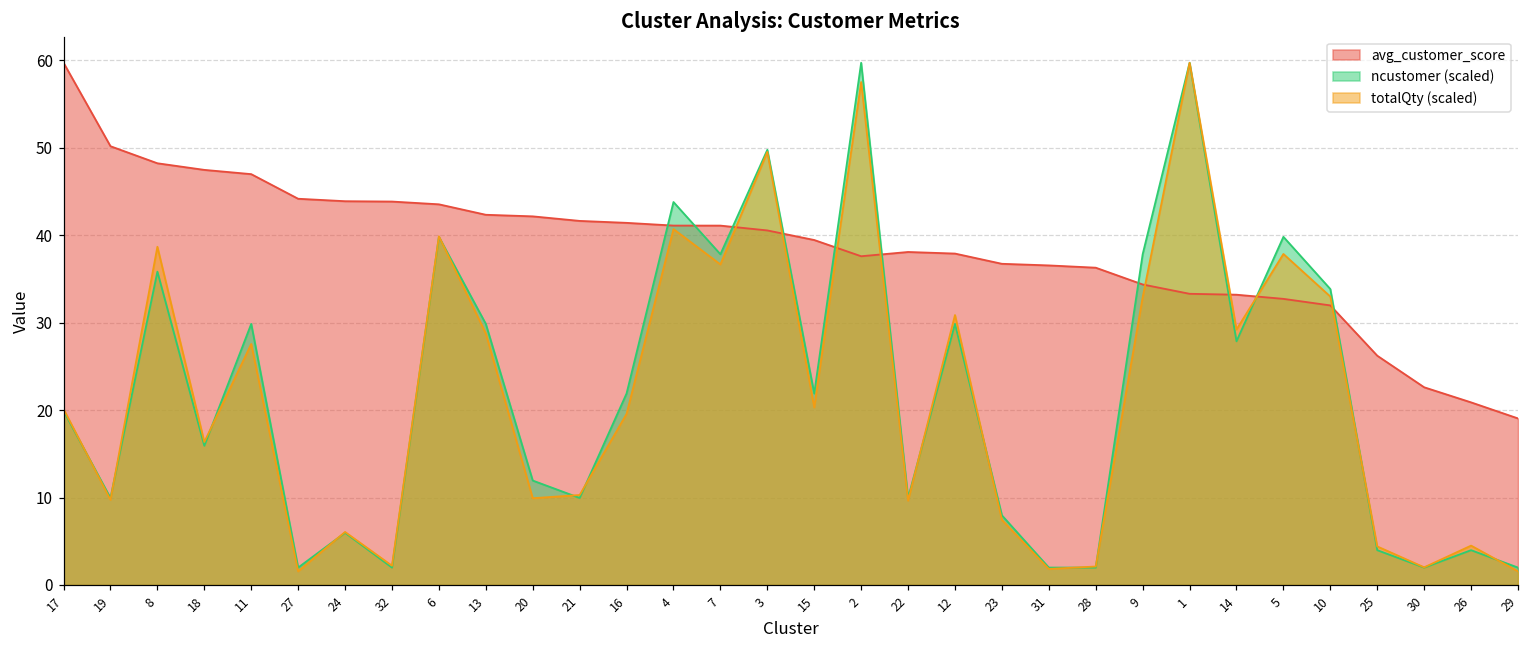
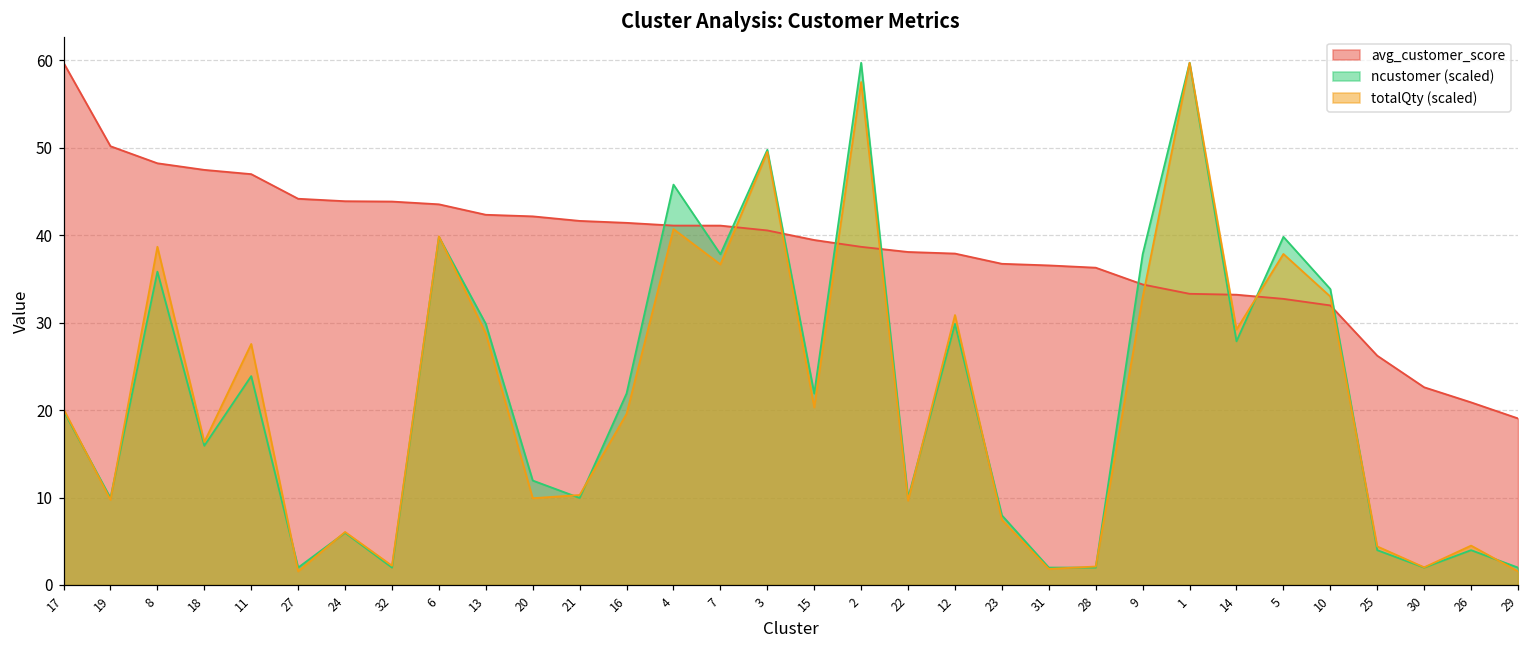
ncustomer (scaled), 11: 30 -> 24
ncustomer (scaled), 4: 44 -> 46
avg_customer_score, 2: 38 -> 39
